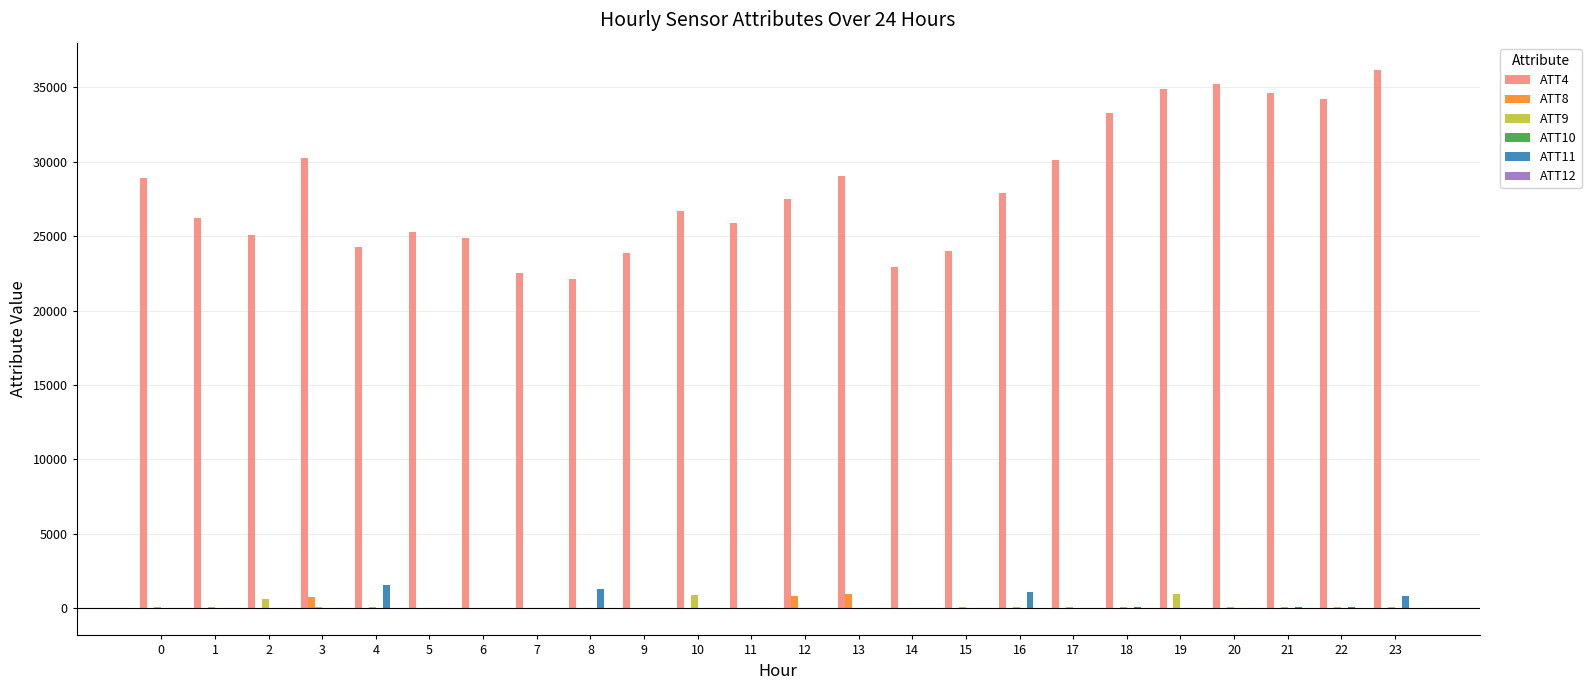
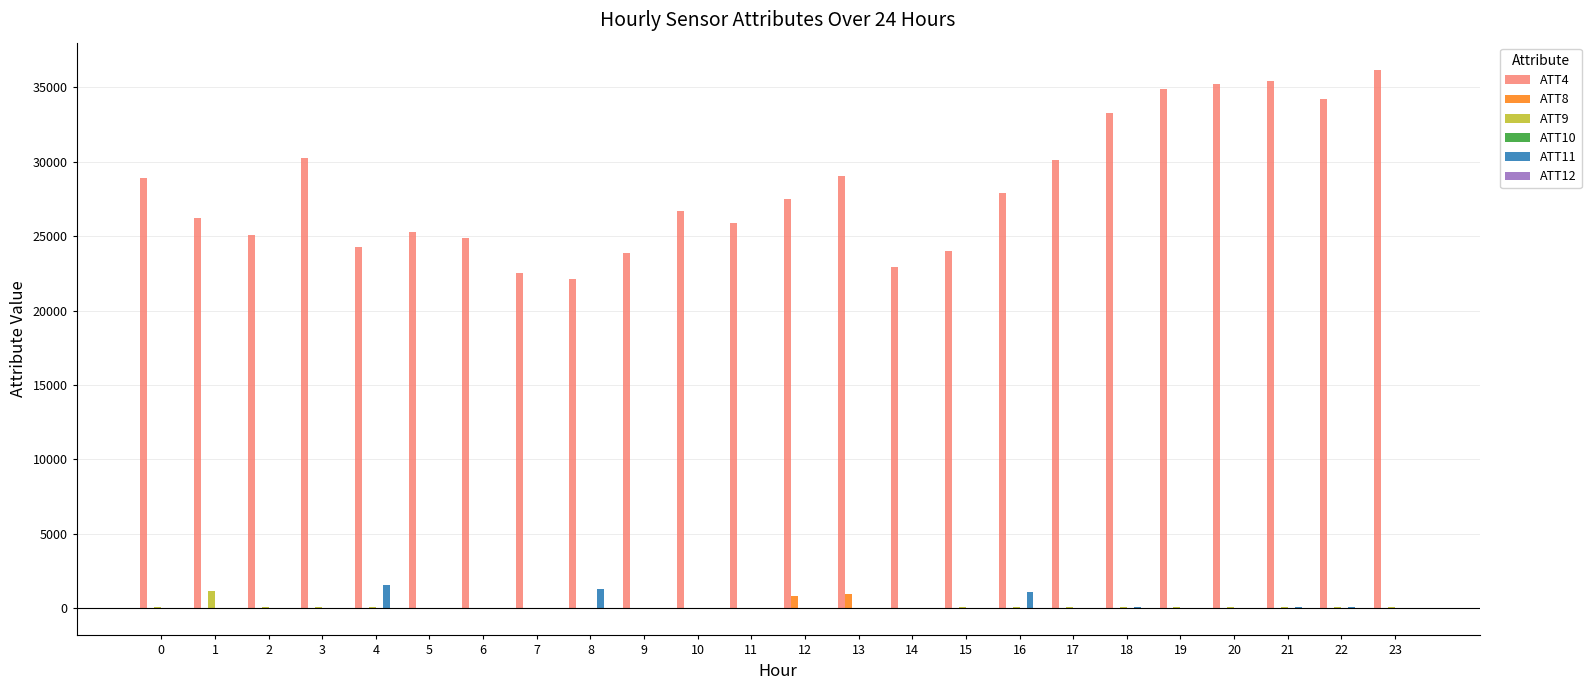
ATT9, 1: 0 -> 1200
ATT9, 2: 600 -> 0
ATT8, 3: 700 -> 0
ATT9, 10: 900 -> 0
ATT9, 19: 1000 -> 0
ATT4, 21: 34600 -> 35400
ATT11, 23: 800 -> 0
